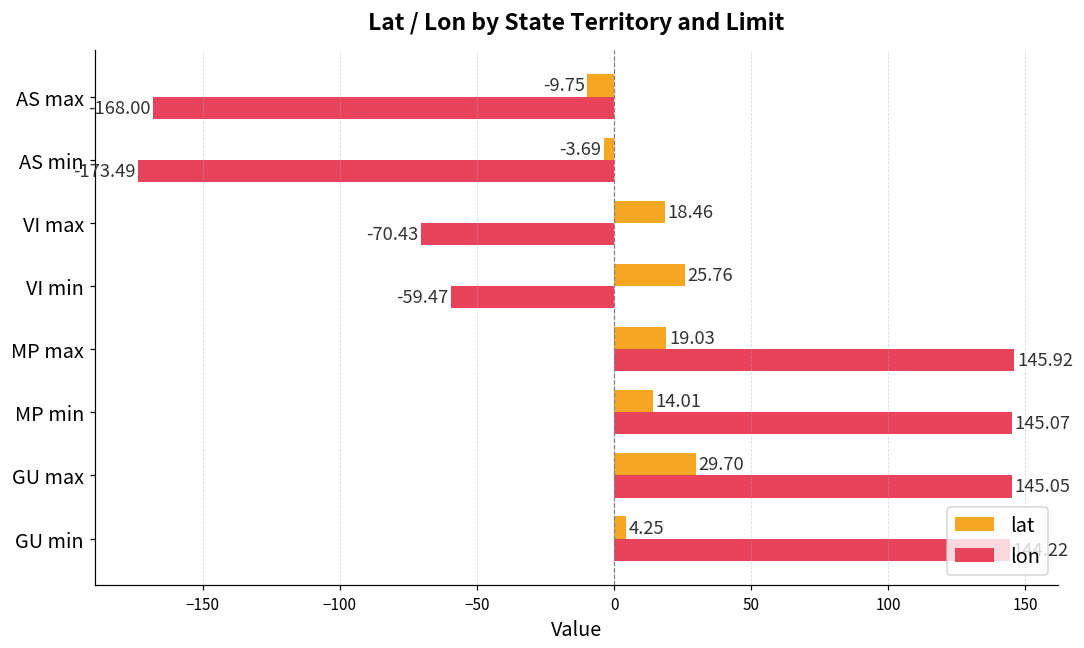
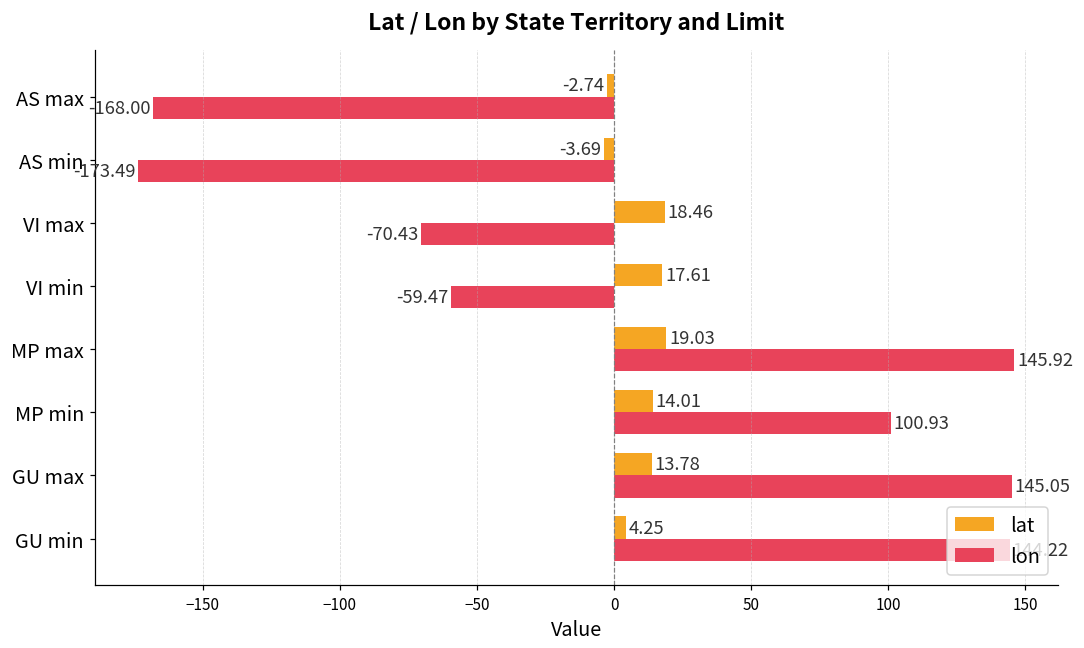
lat, AS max: -9.75 -> -2.74
lat, VI min: 25.76 -> 17.61
lon, MP min: 145.07 -> 100.93
lat, GU max: 29.70 -> 13.78
